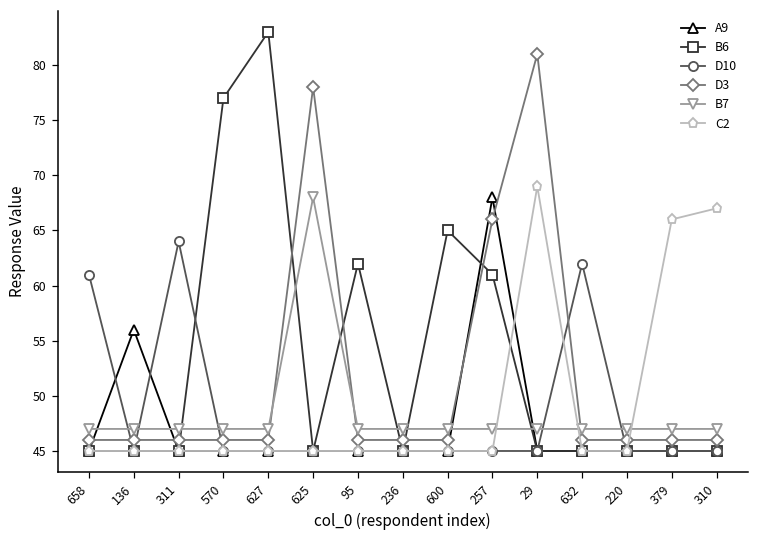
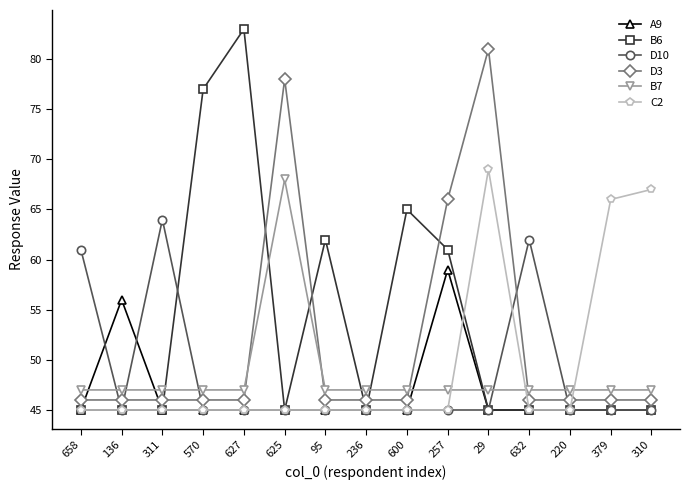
A9, 257: 68 -> 59
